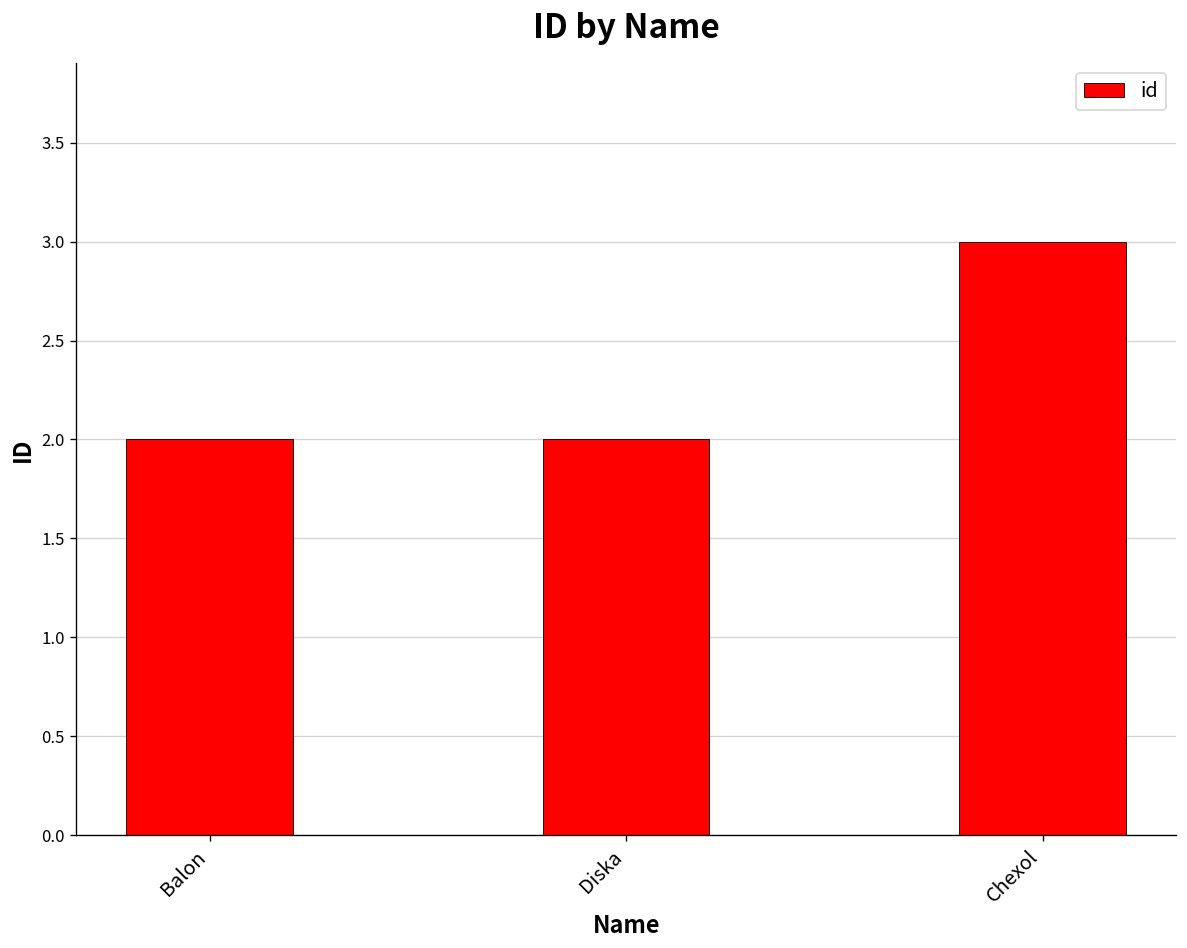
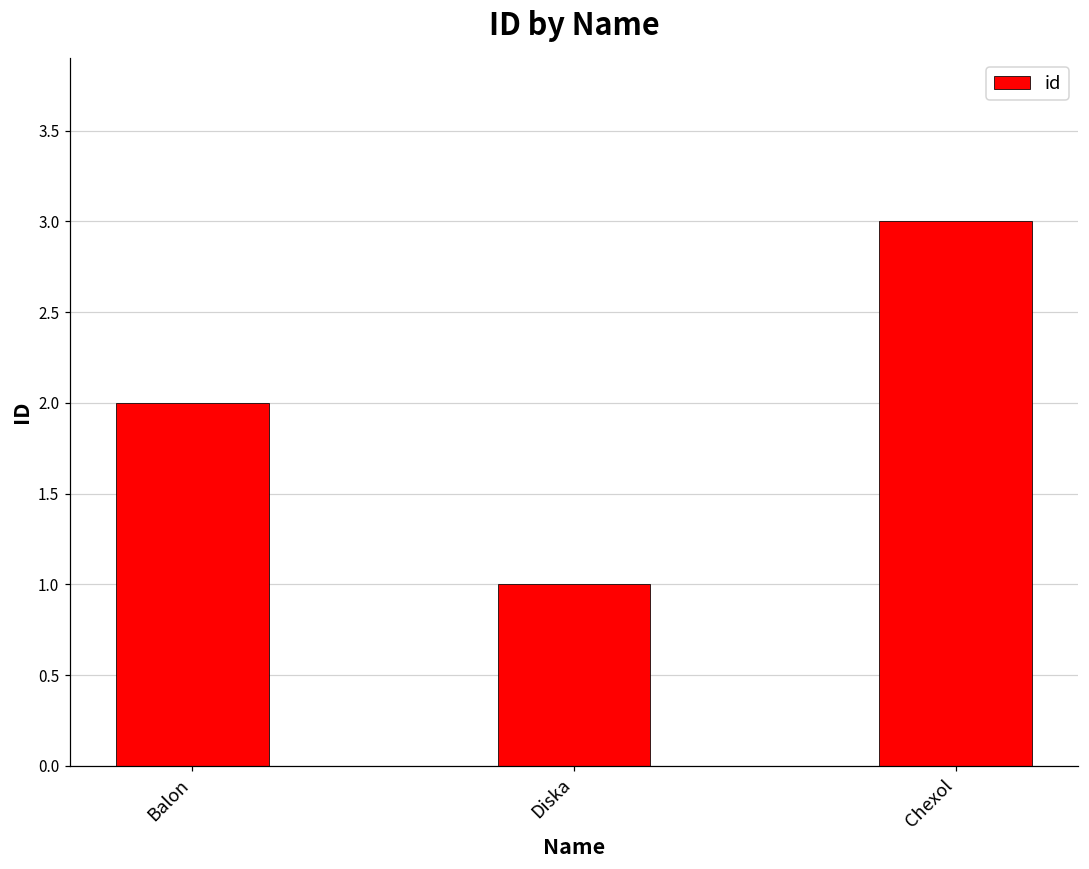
Diska: 2 -> 1
